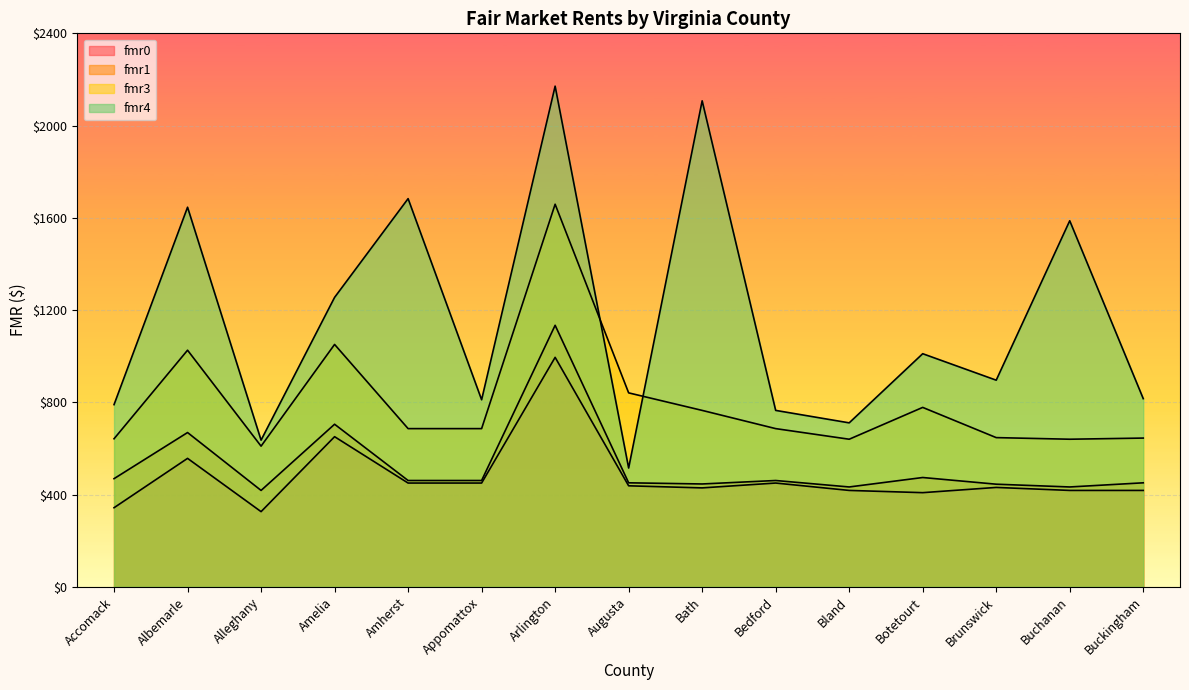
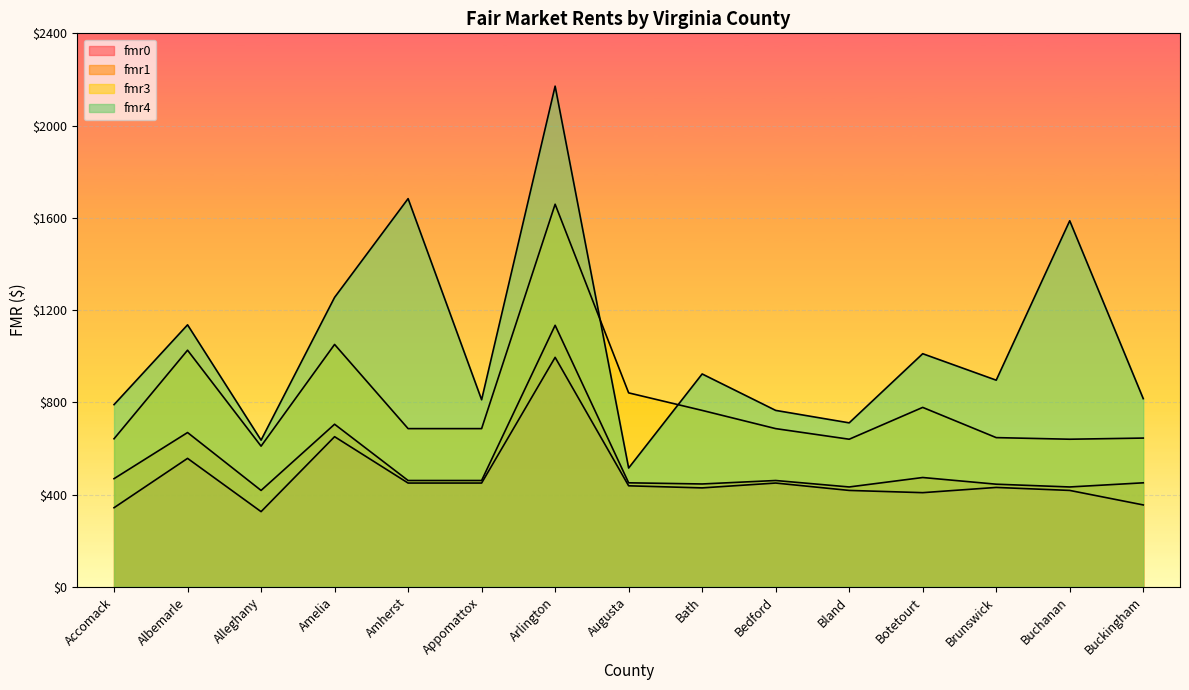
fmr4, Albemarle: $1650 -> $1140
fmr4, Bath: $2110 -> $920
fmr0, Buckingham: $420 -> $360
